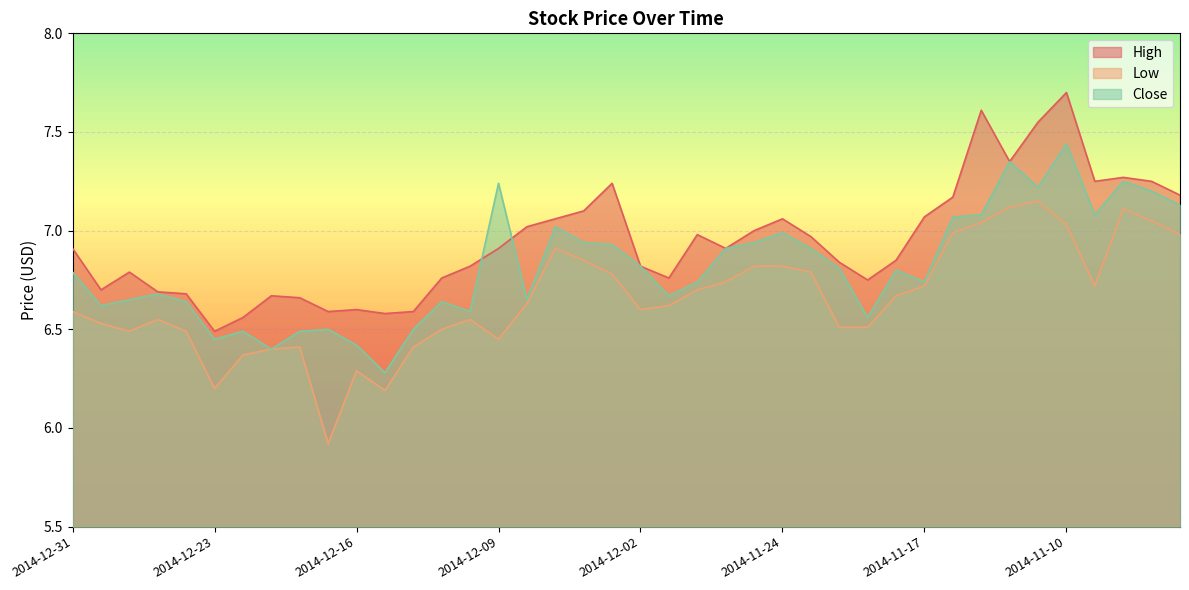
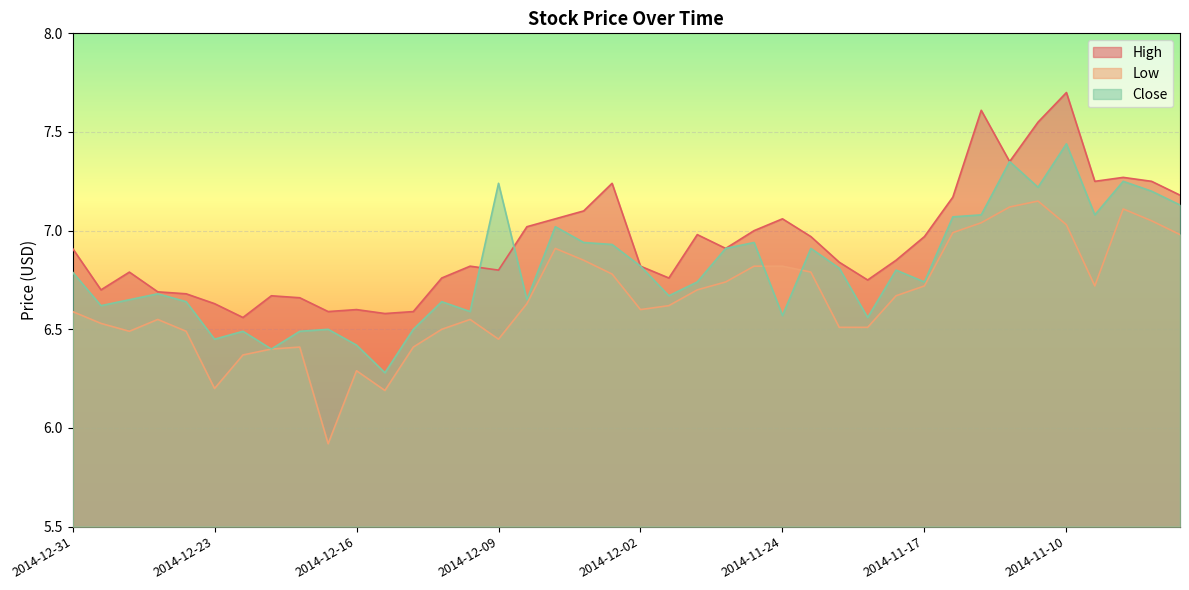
High, 2014-12-23: 6.49 -> 6.63
High, 2014-12-09: 6.91 -> 6.80
Close, 2014-11-24: 6.99 -> 6.57
High, 2014-11-17: 7.07 -> 6.97
